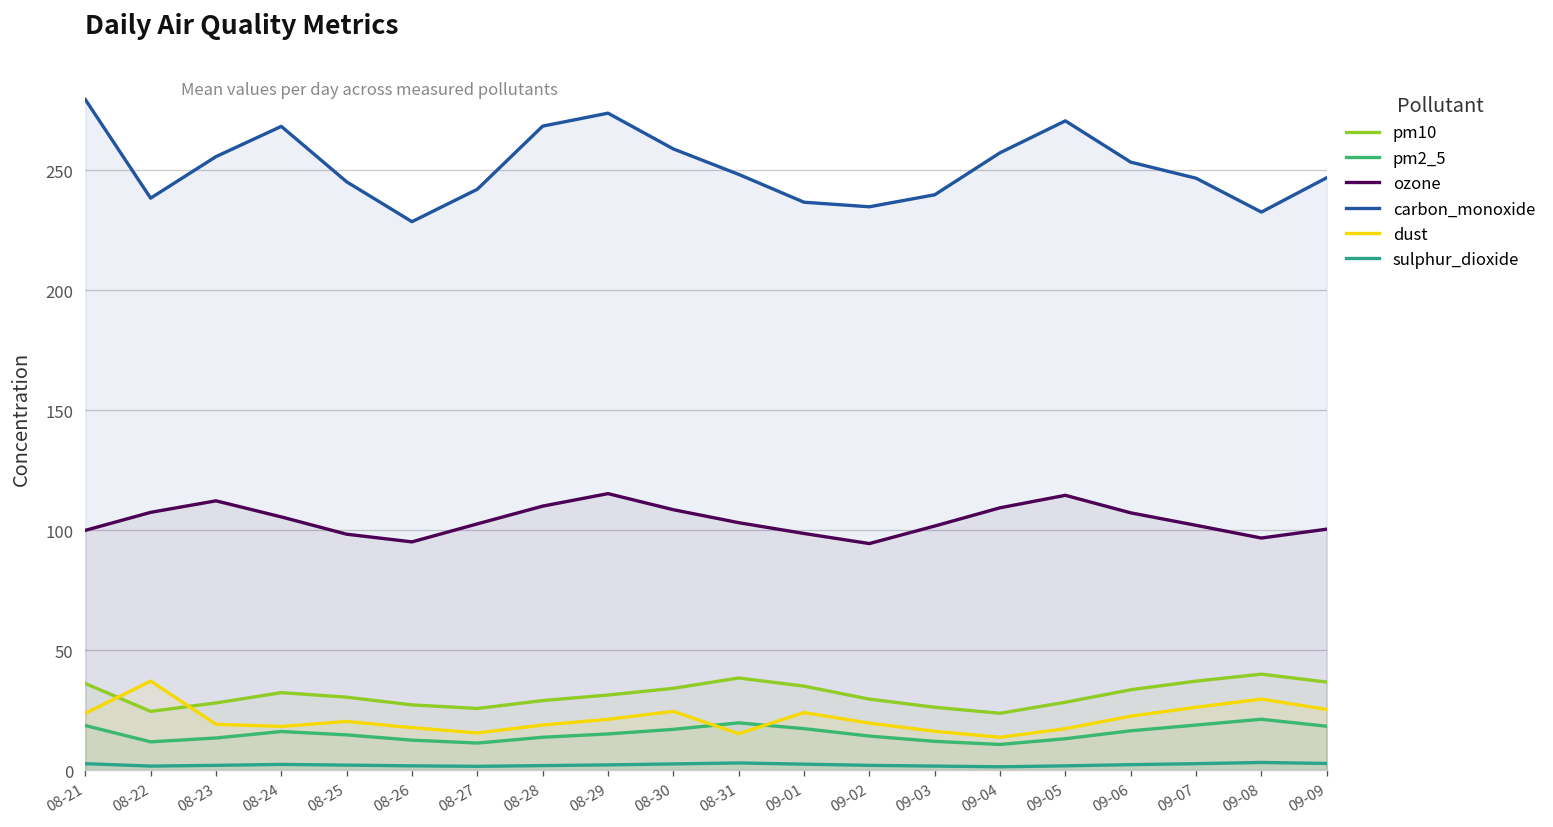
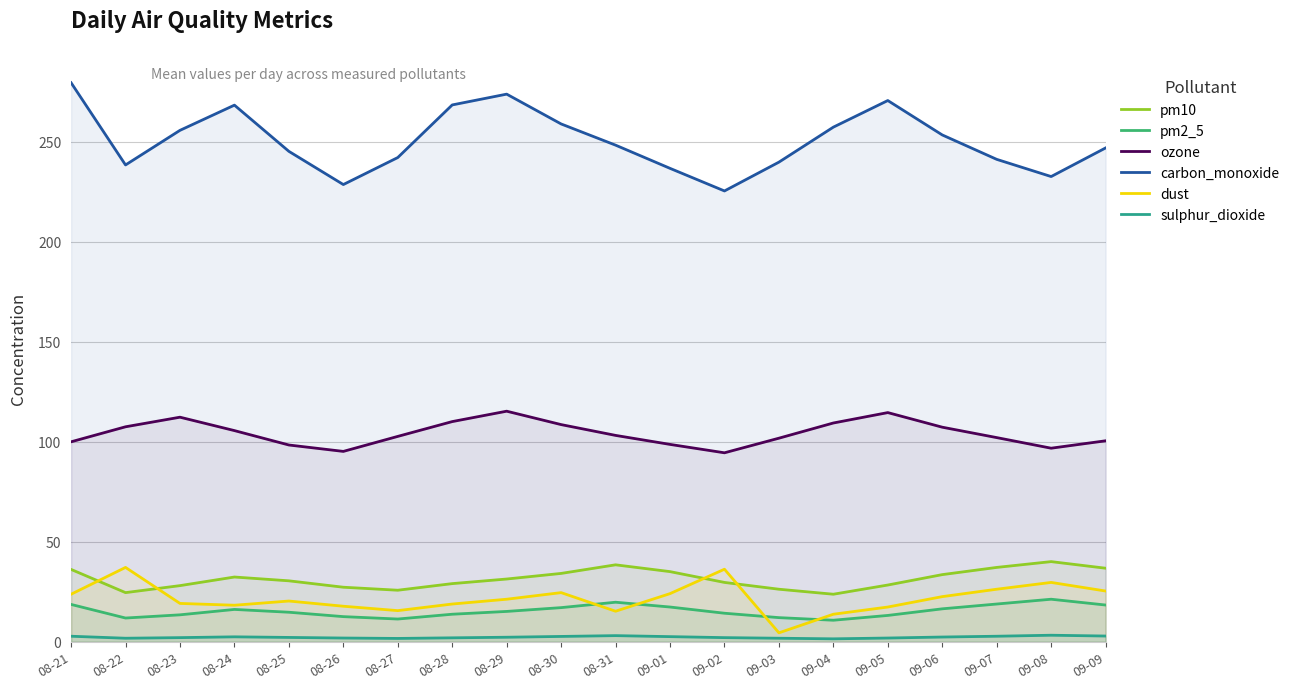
carbon_monoxide, 09-02: 235 -> 225
dust, 09-02: 20 -> 36
dust, 09-03: 16 -> 5
carbon_monoxide, 09-07: 247 -> 241
